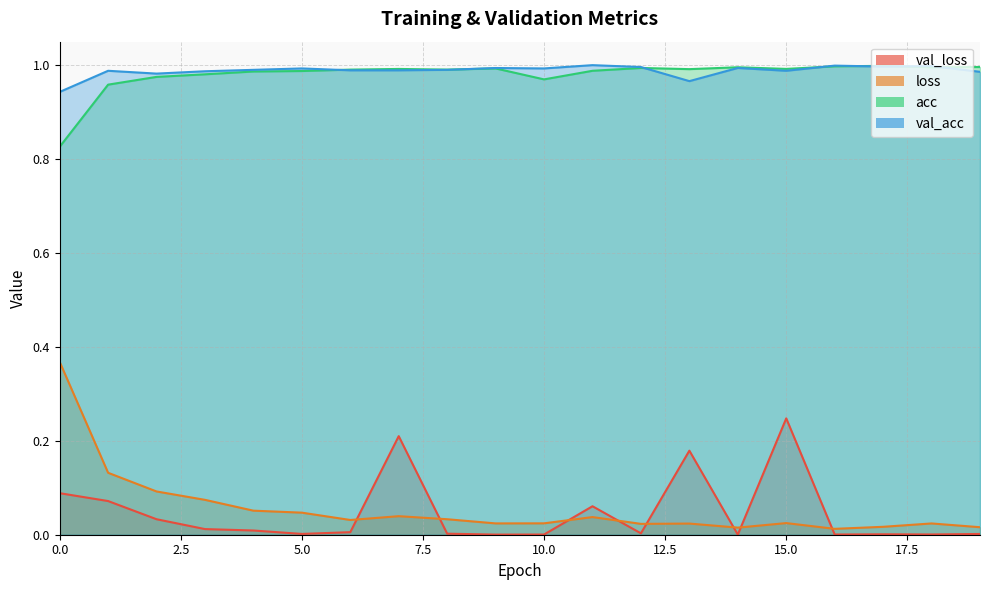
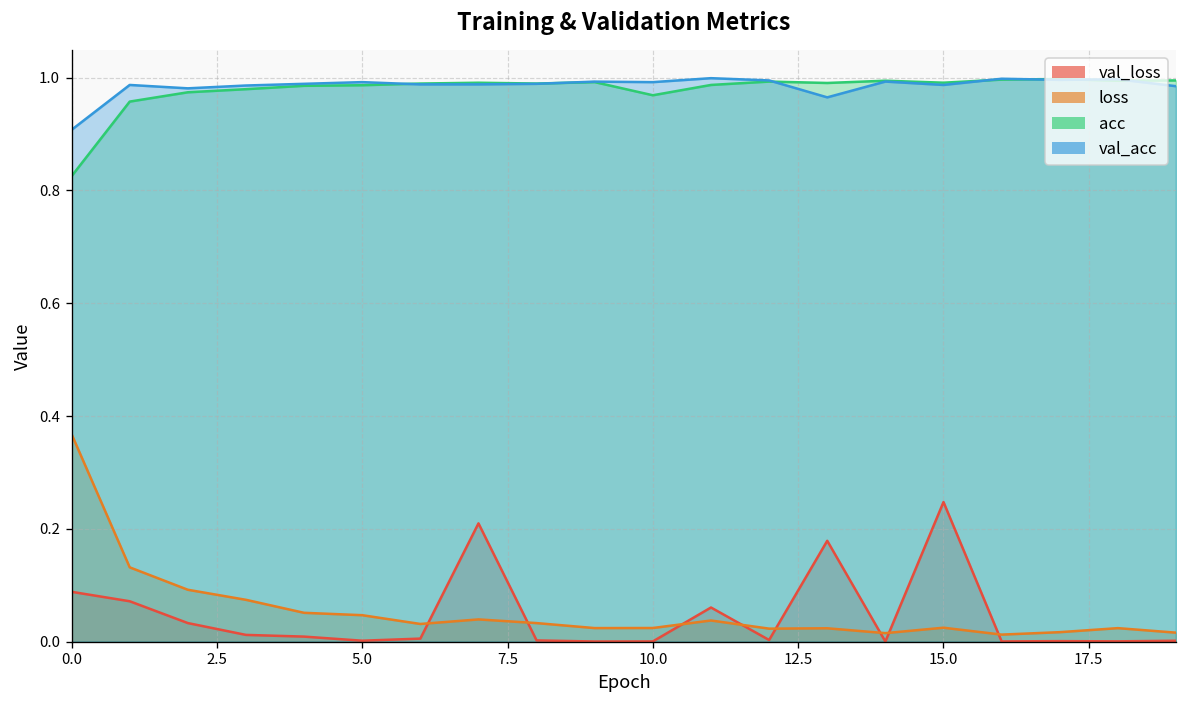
val_acc, 0.0: 0.94 -> 0.91
